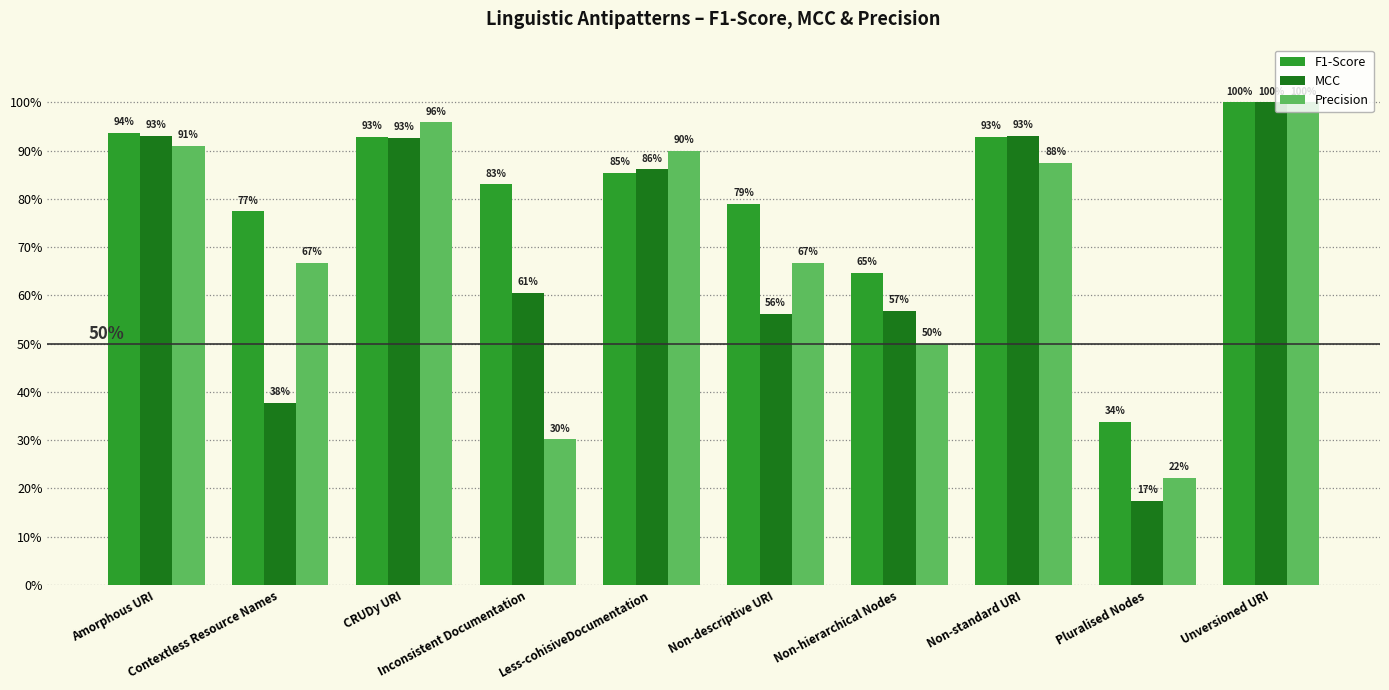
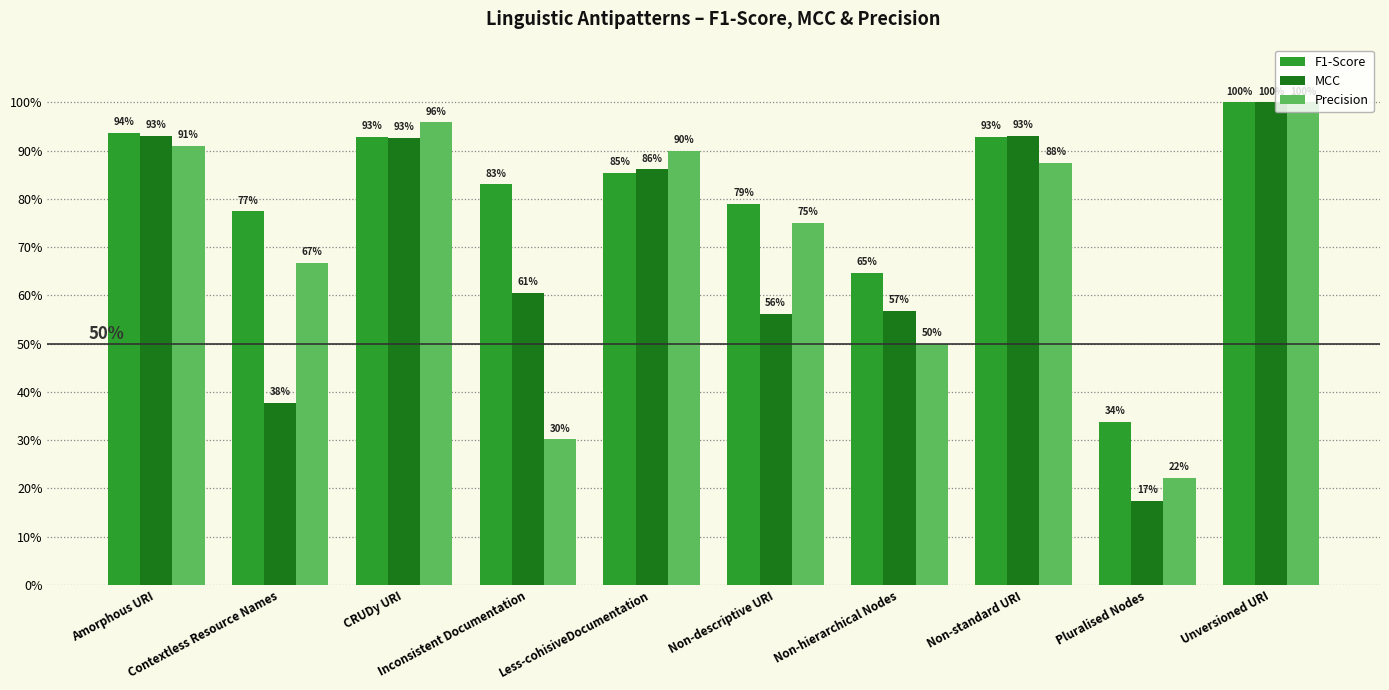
Precision, Non-descriptive URI: 67% -> 75%
